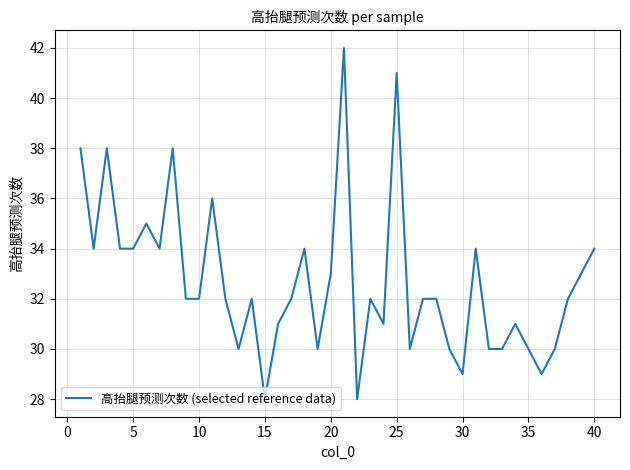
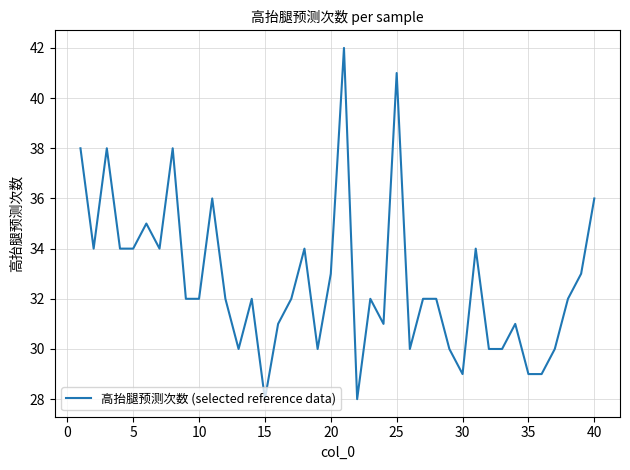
35: 30 -> 29
40: 34 -> 36
